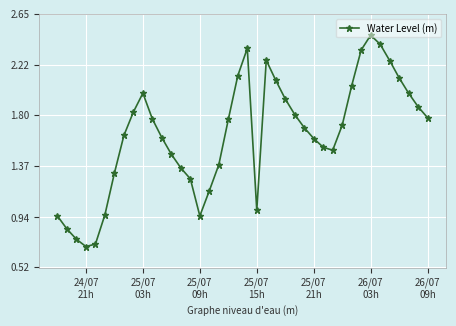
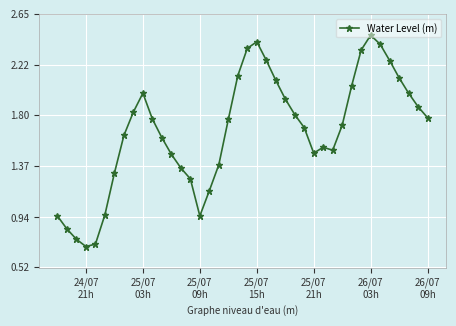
25/07 15h: 1.00 -> 2.42
25/07 21h: 1.60 -> 1.48
